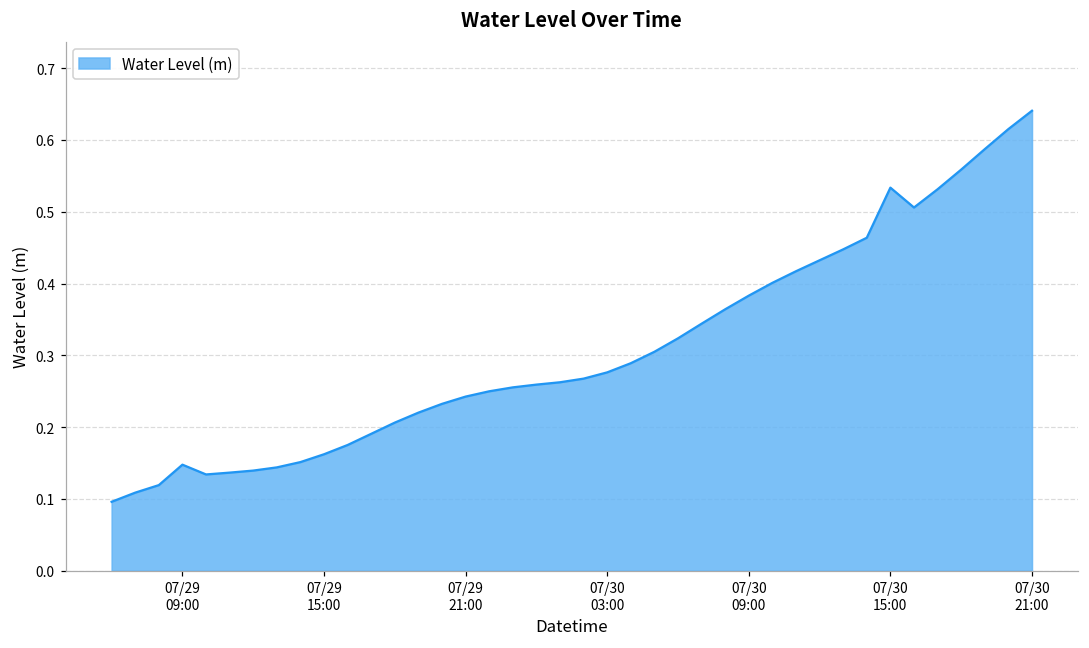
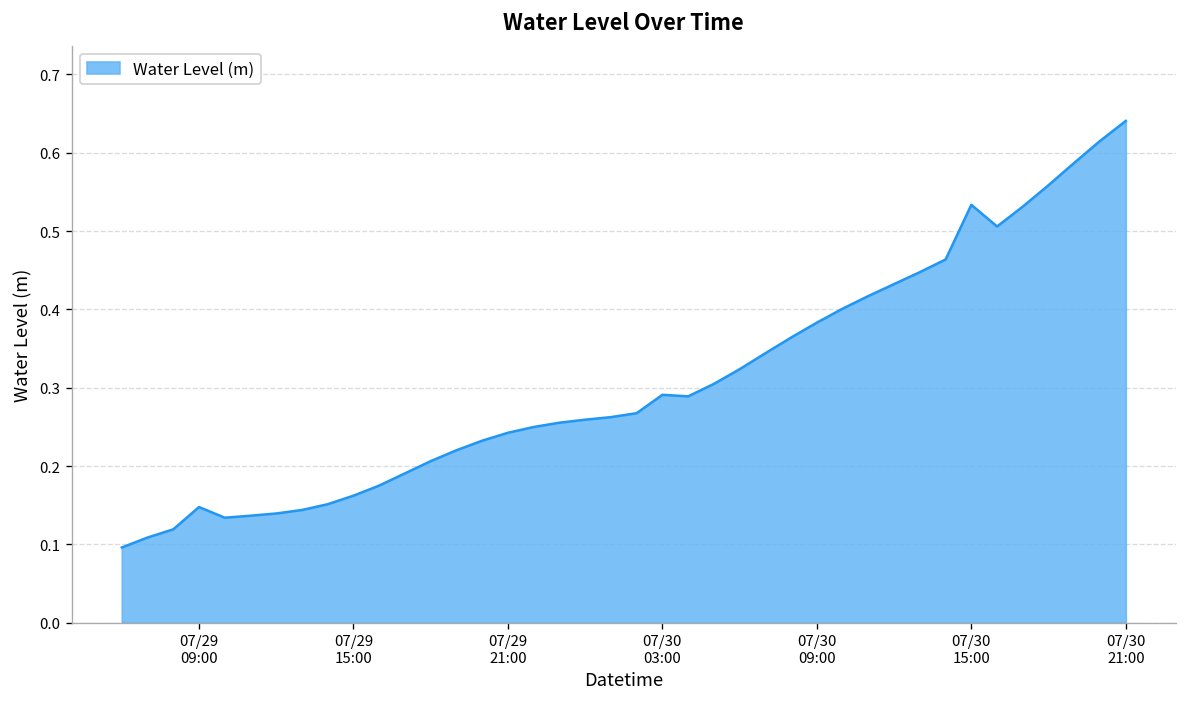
07/30 03:00: 0.28 -> 0.29
